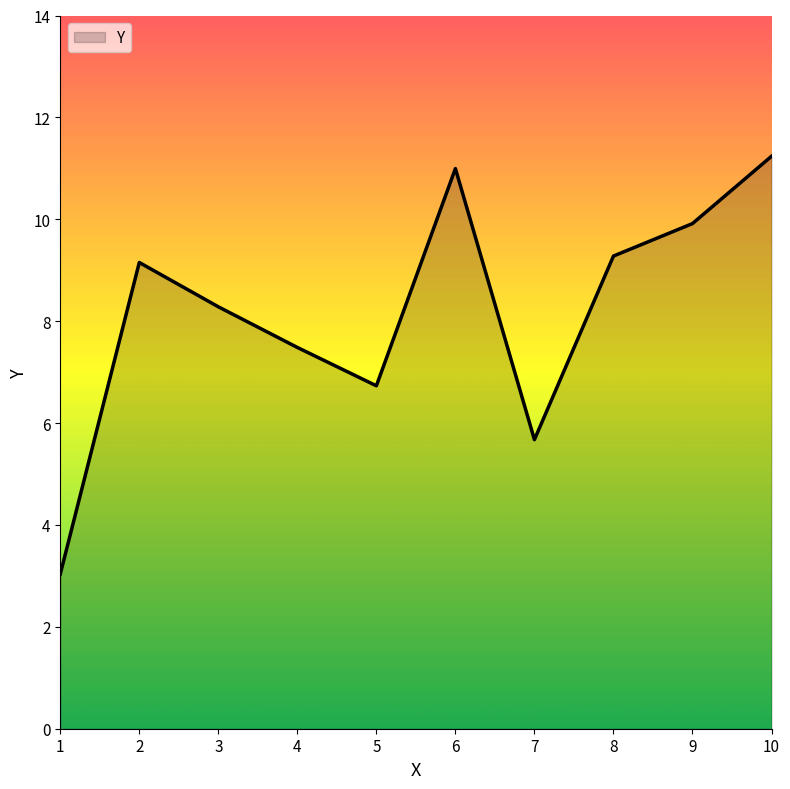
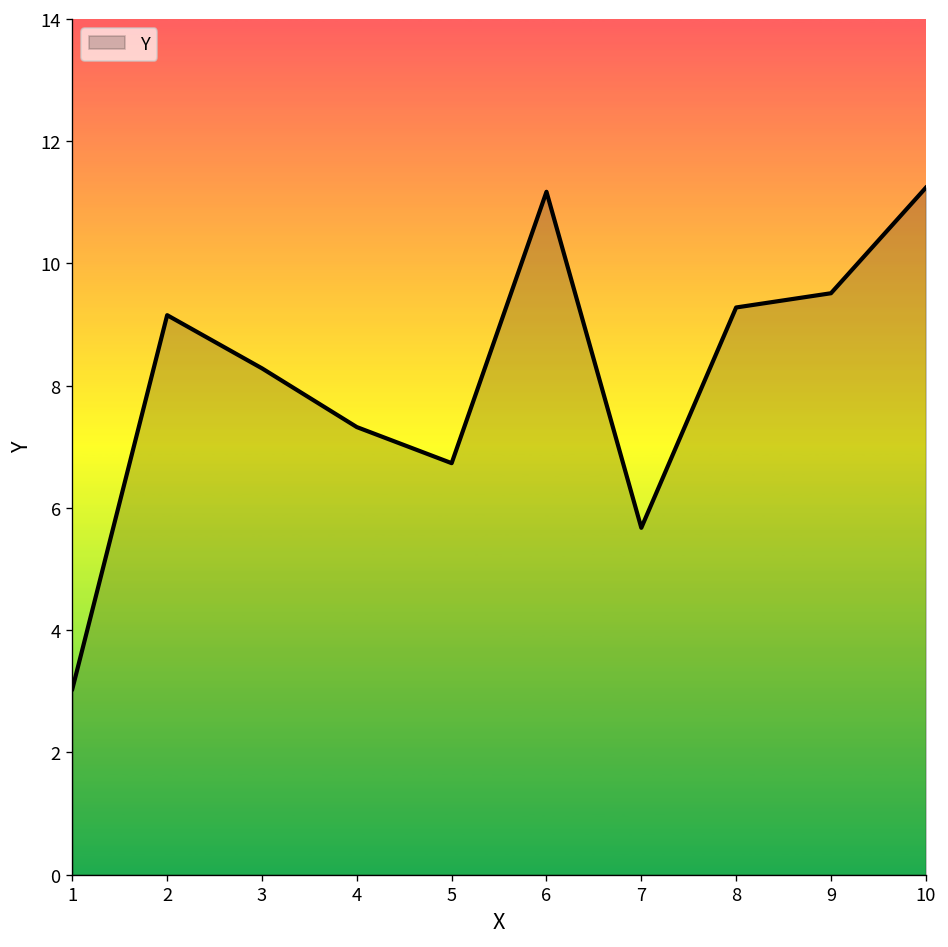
4: 7.5 -> 7.3
6: 11.0 -> 11.2
9: 9.9 -> 9.5
